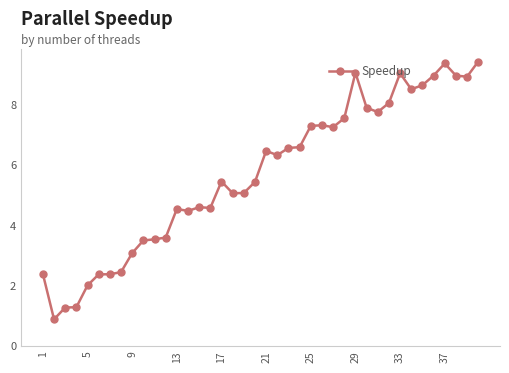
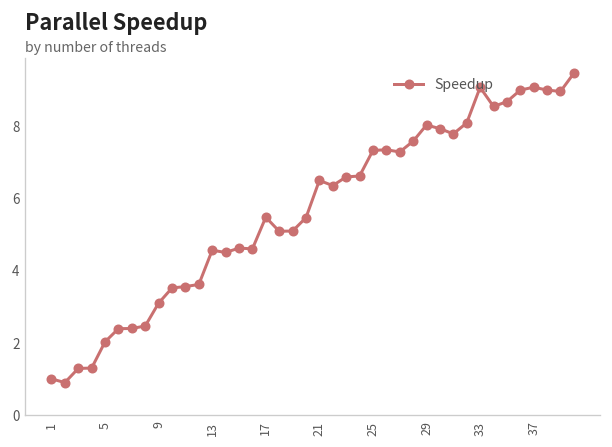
1: 2.4 -> 1.0
29: 9.1 -> 8.0
37: 9.4 -> 9.1
